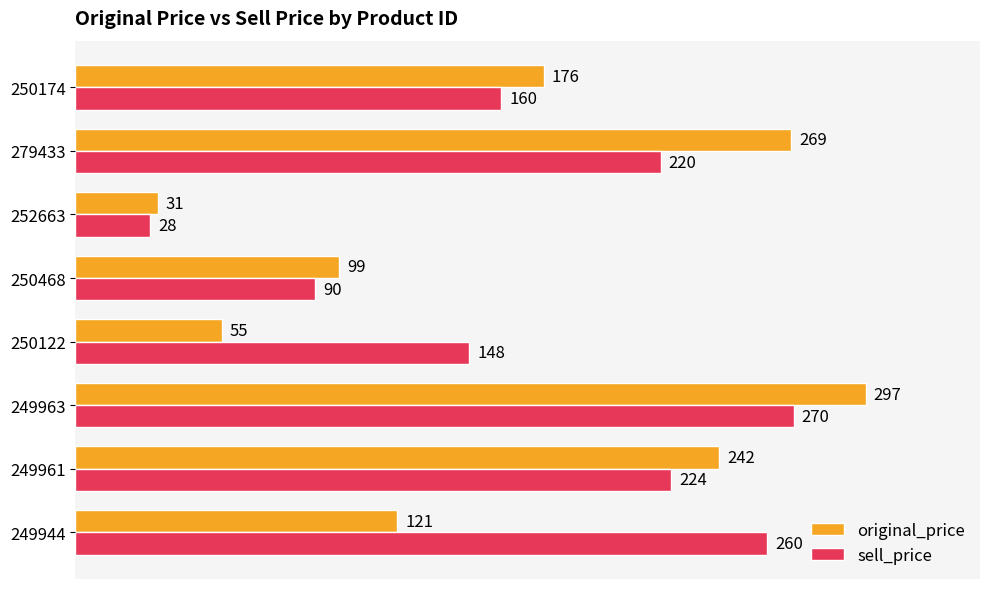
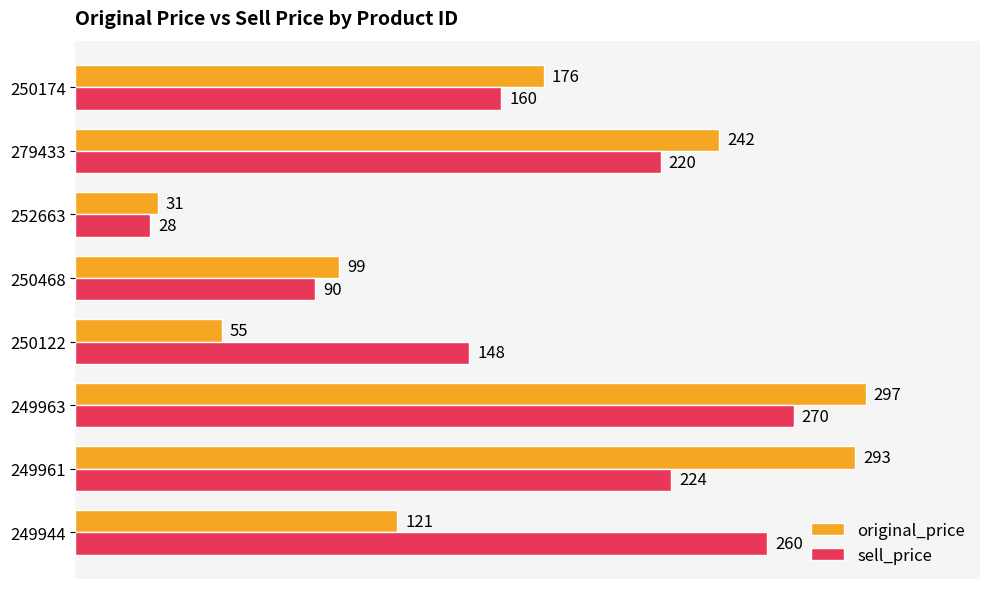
original_price, 279433: 269 -> 242
original_price, 249961: 242 -> 293
